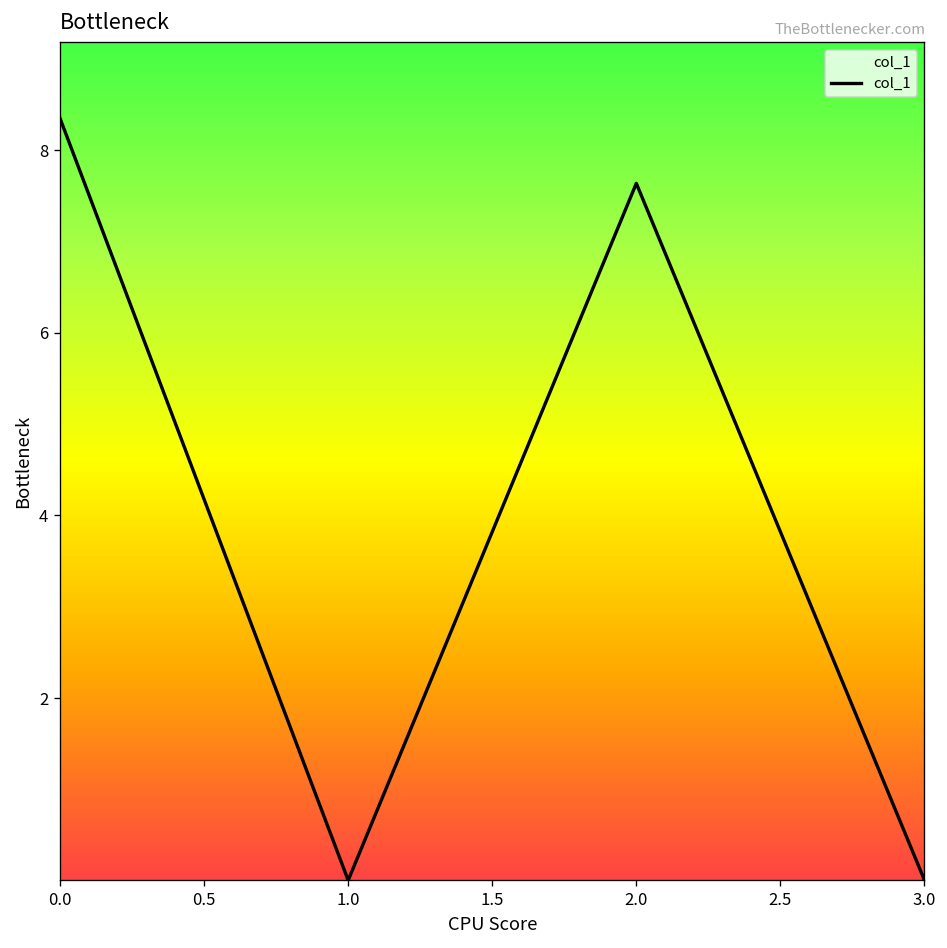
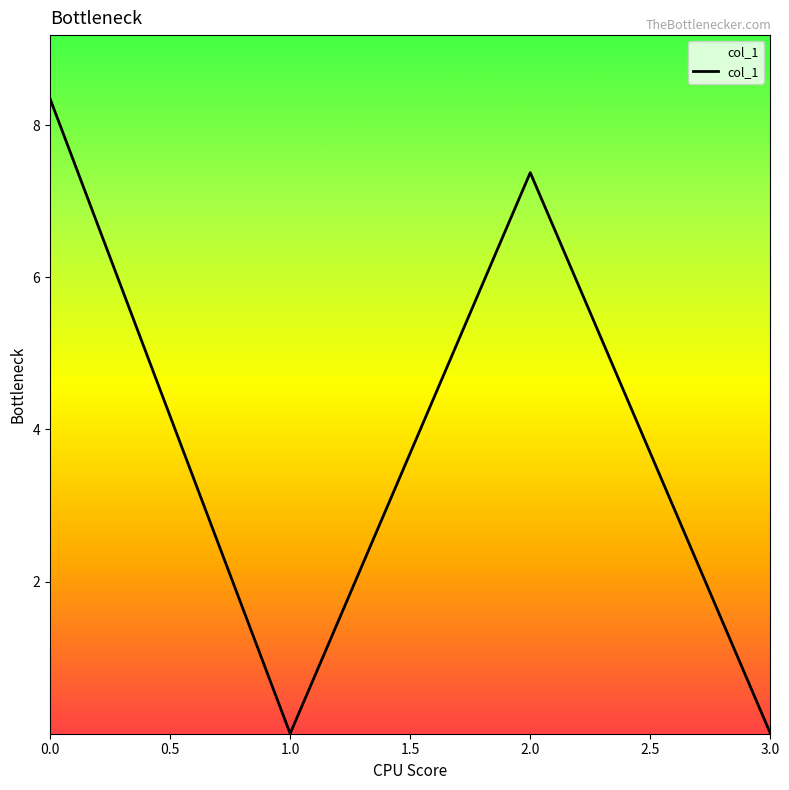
2.0: 7.6 -> 7.4
